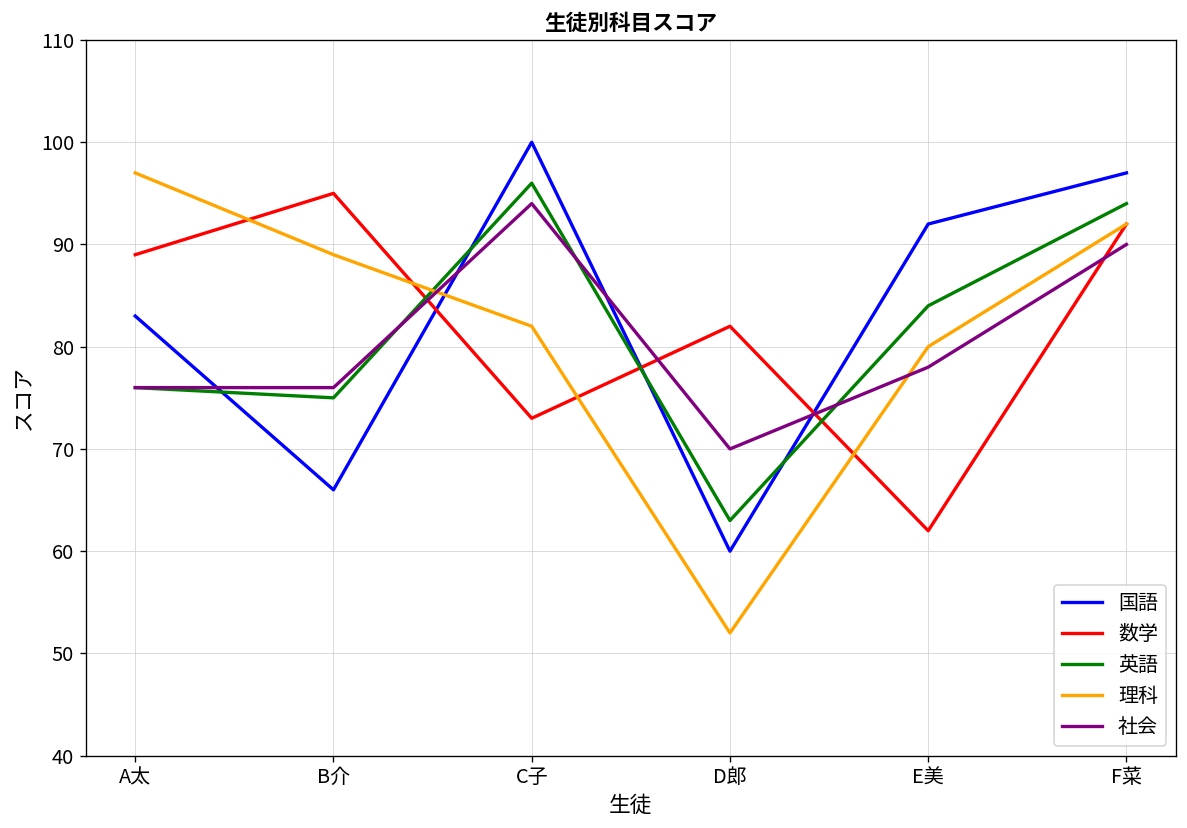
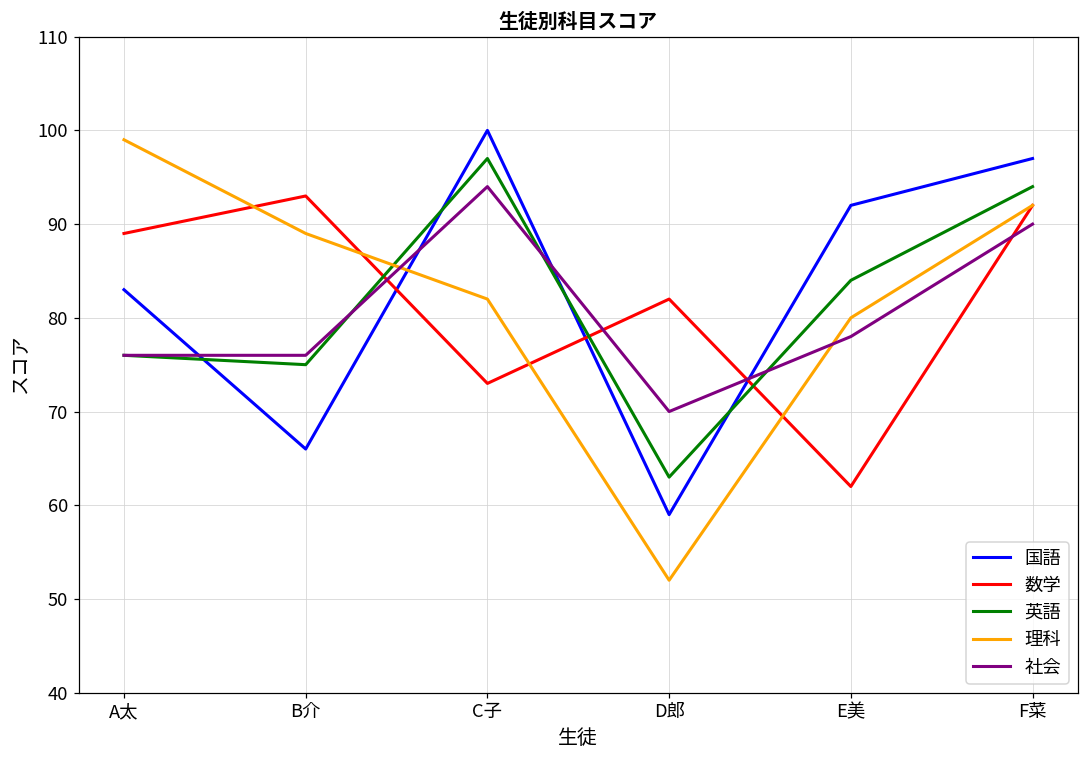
理科, A太: 97 -> 99
数学, B介: 95 -> 93
英語, C子: 96 -> 97
国語, D郎: 60 -> 59
